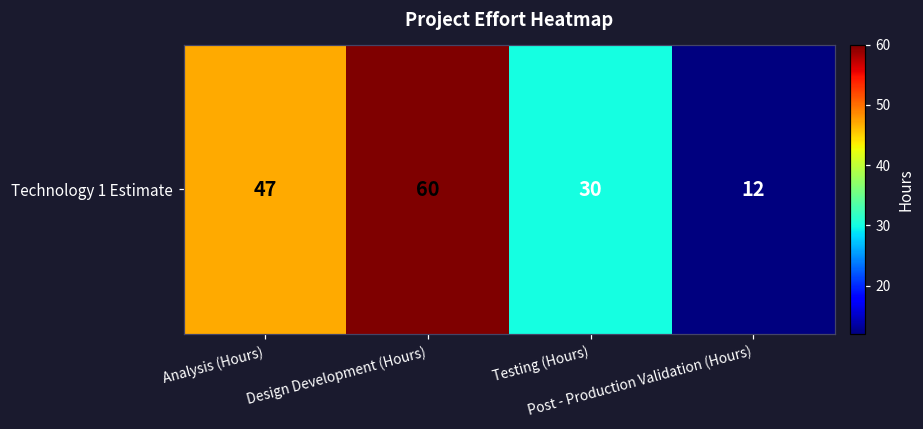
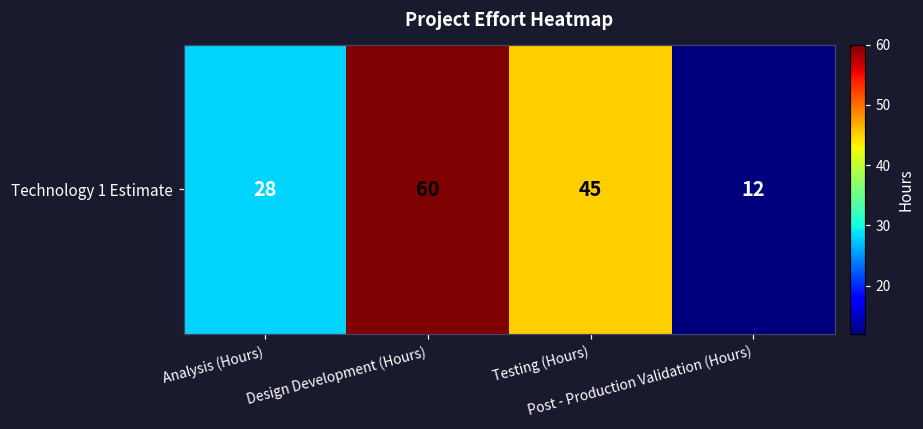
Technology 1 Estimate, Analysis (Hours): 47 -> 28
Technology 1 Estimate, Testing (Hours): 30 -> 45
